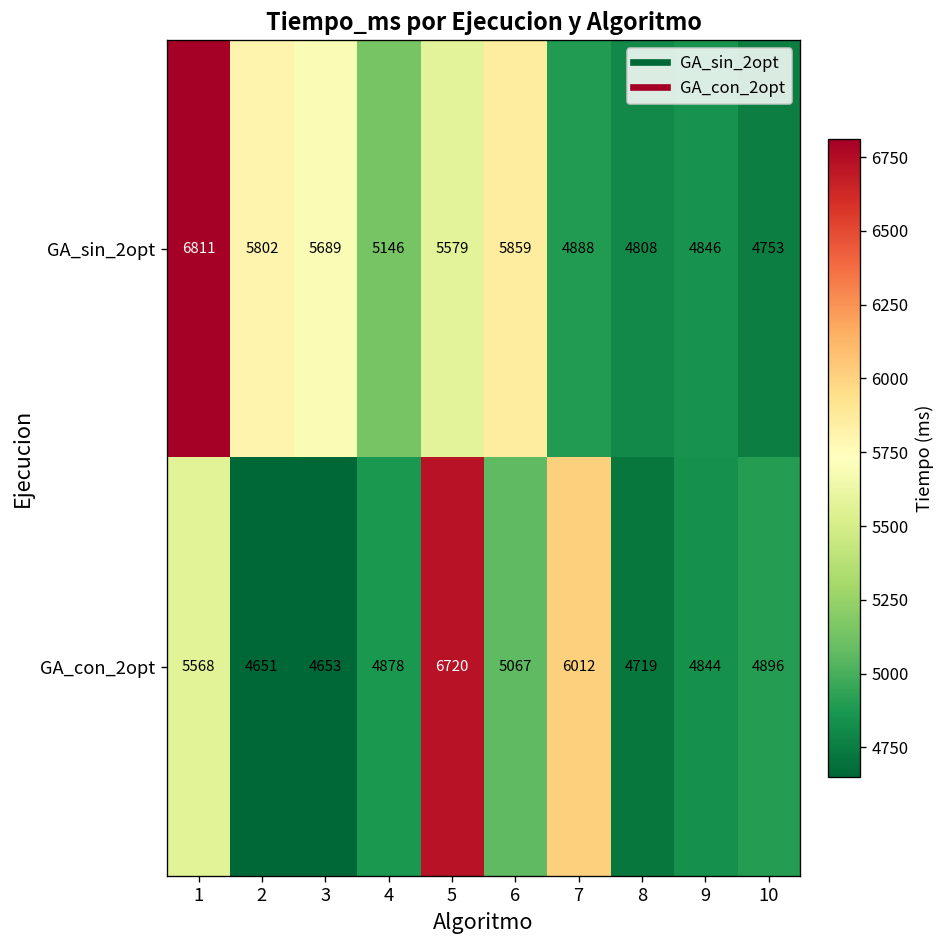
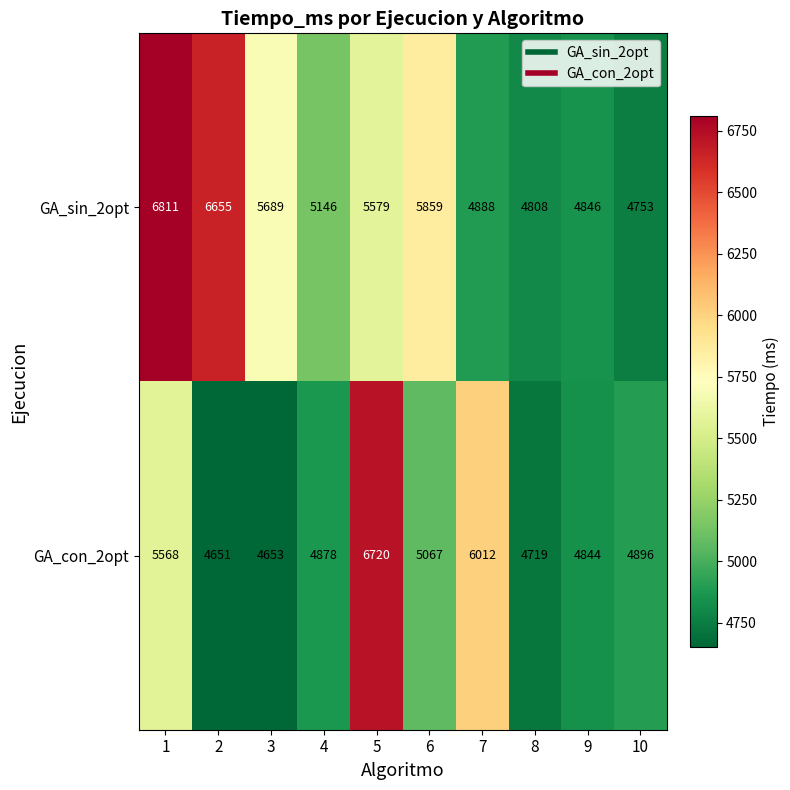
GA_sin_2opt, 2: 5802 -> 6655
